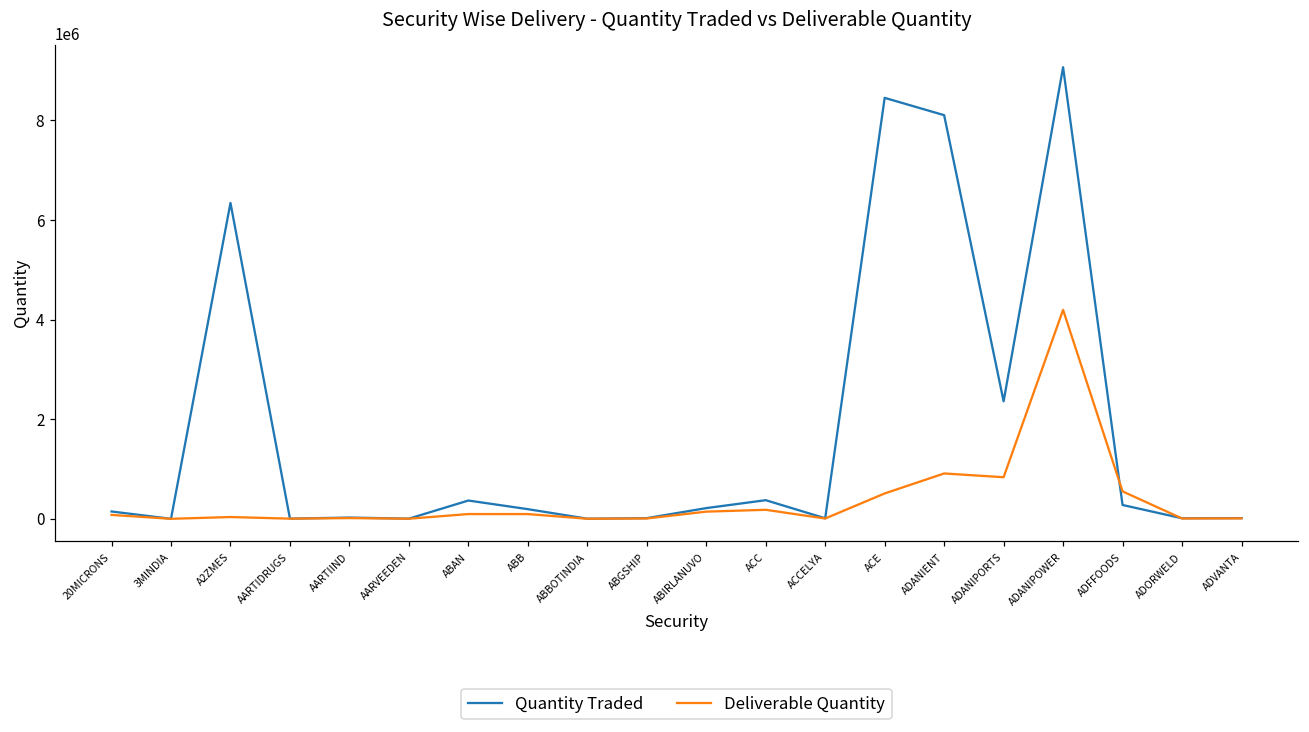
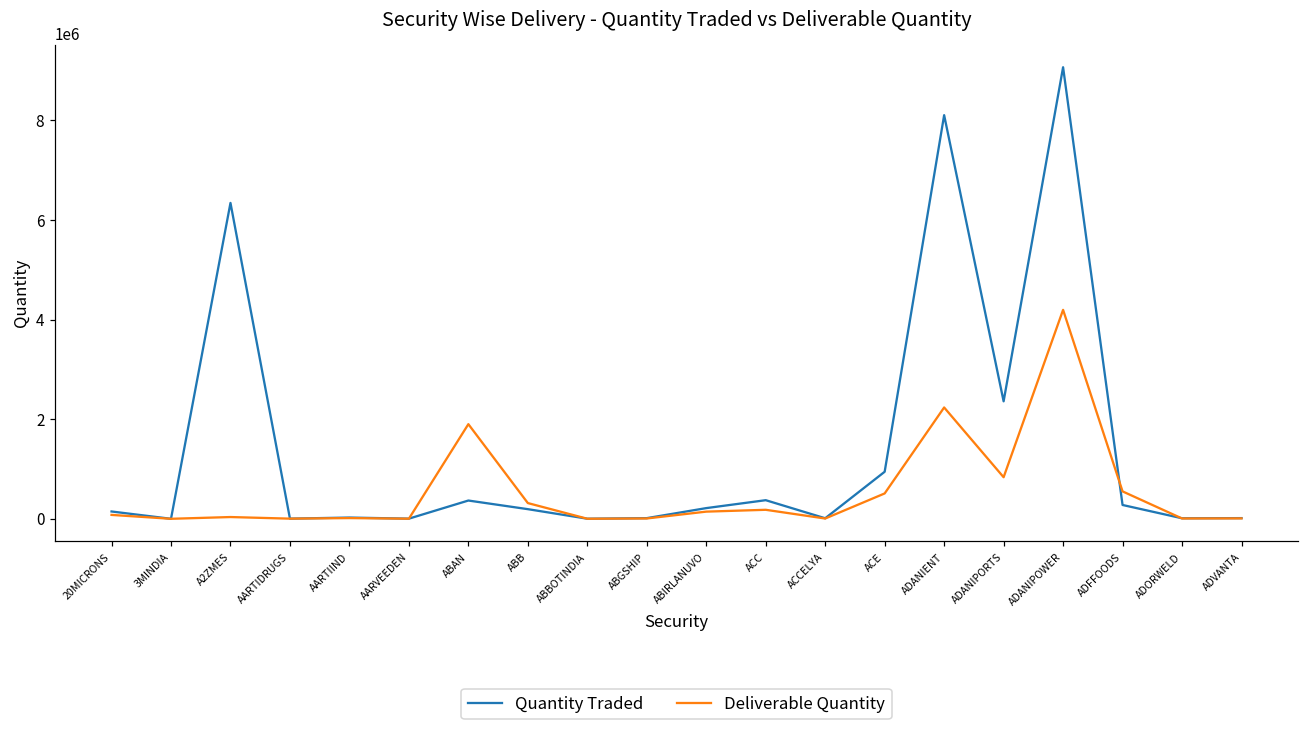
Deliverable Quantity, ABAN: 100000 -> 1900000
Deliverable Quantity, ABB: 100000 -> 300000
Quantity Traded, ACE: 8500000 -> 900000
Deliverable Quantity, ADANIENT: 900000 -> 2200000
